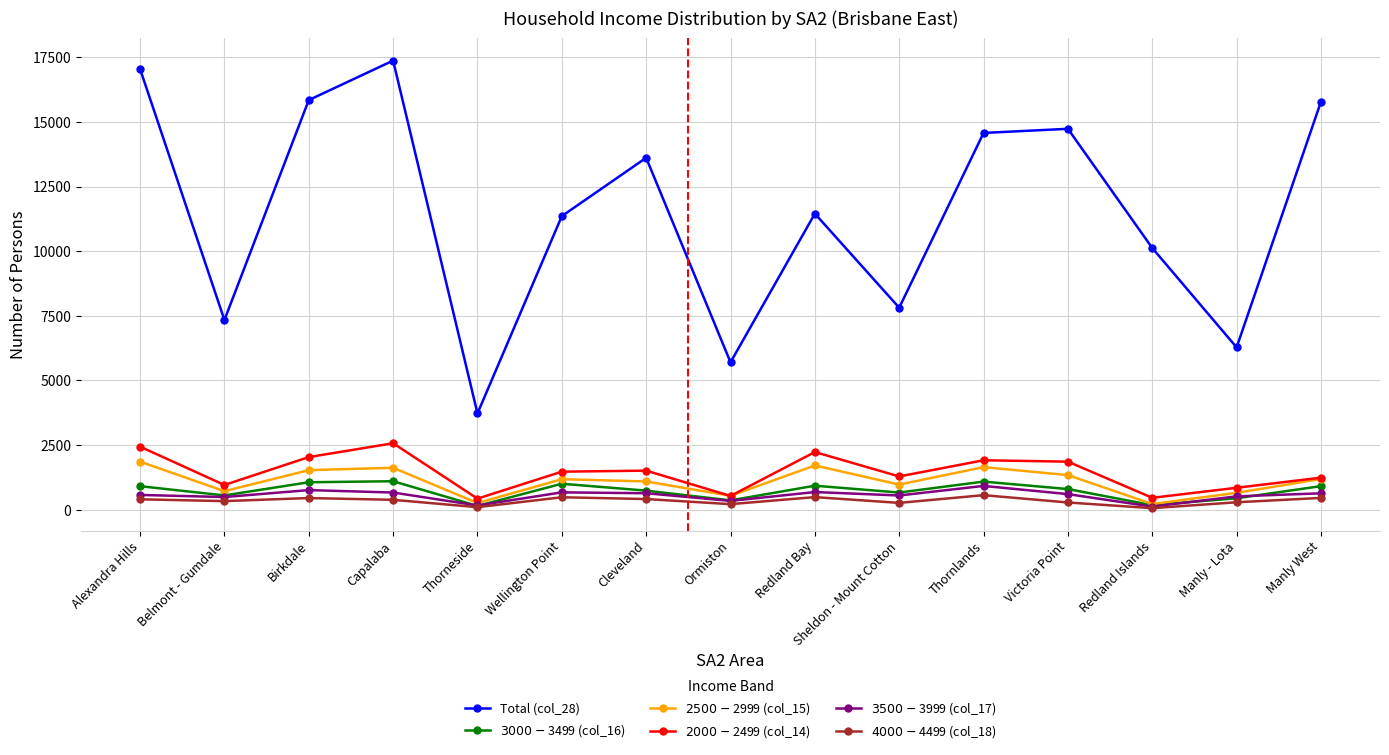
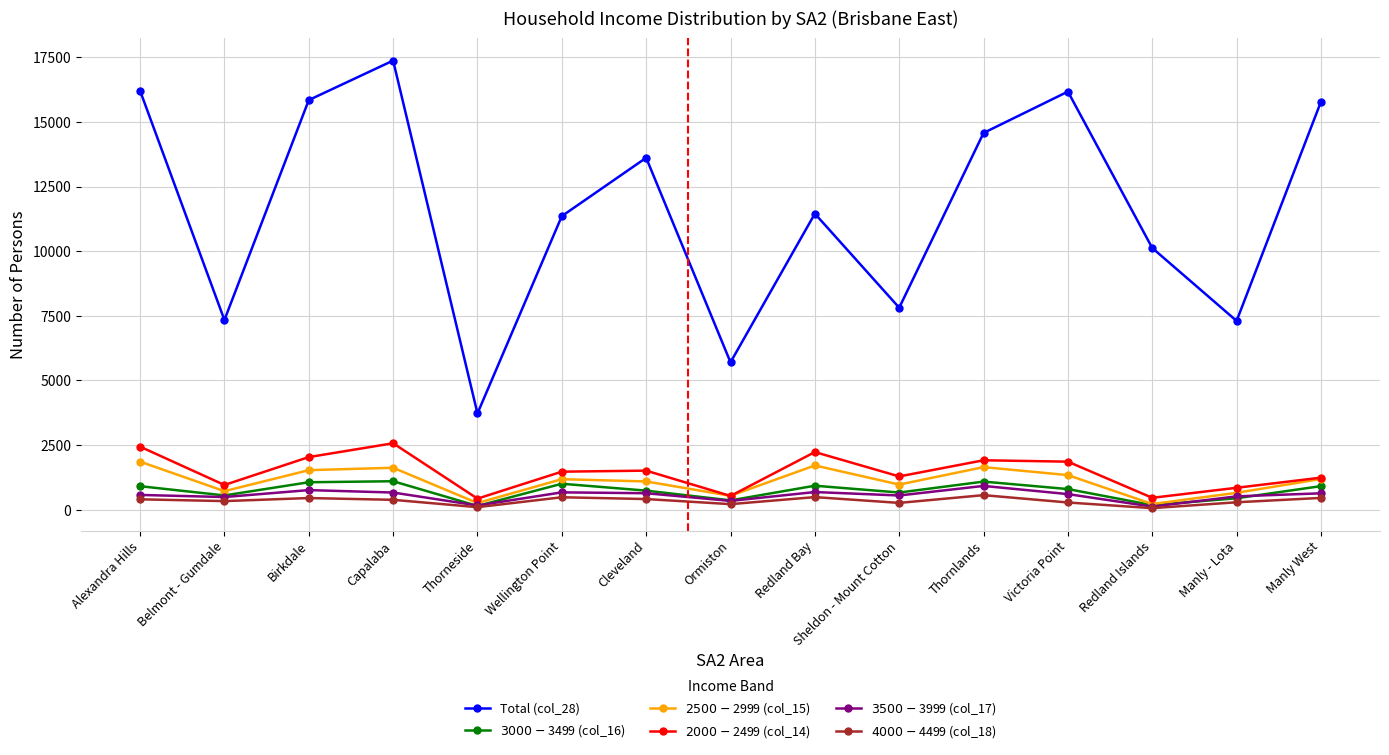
Total (col_28), Alexandra Hills: 17000 -> 16200
Total (col_28), Victoria Point: 14700 -> 16200
Total (col_28), Manly - Lota: 6300 -> 7300
